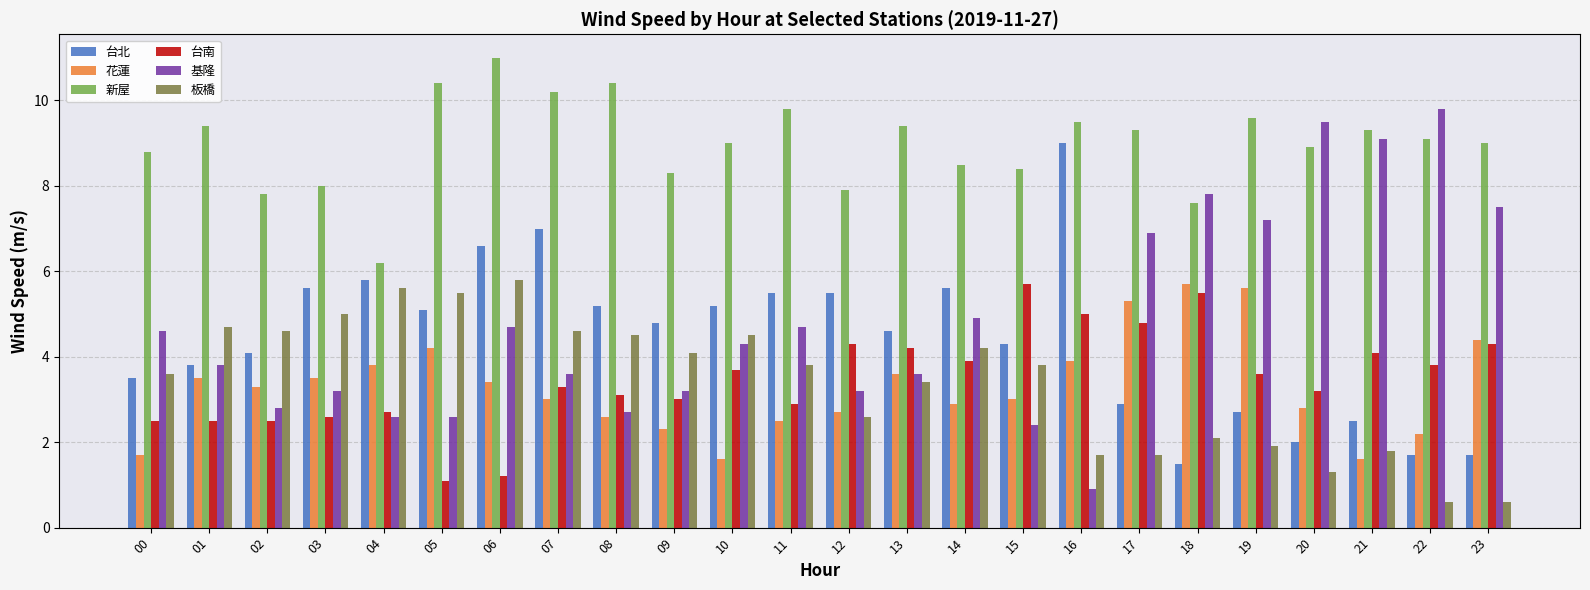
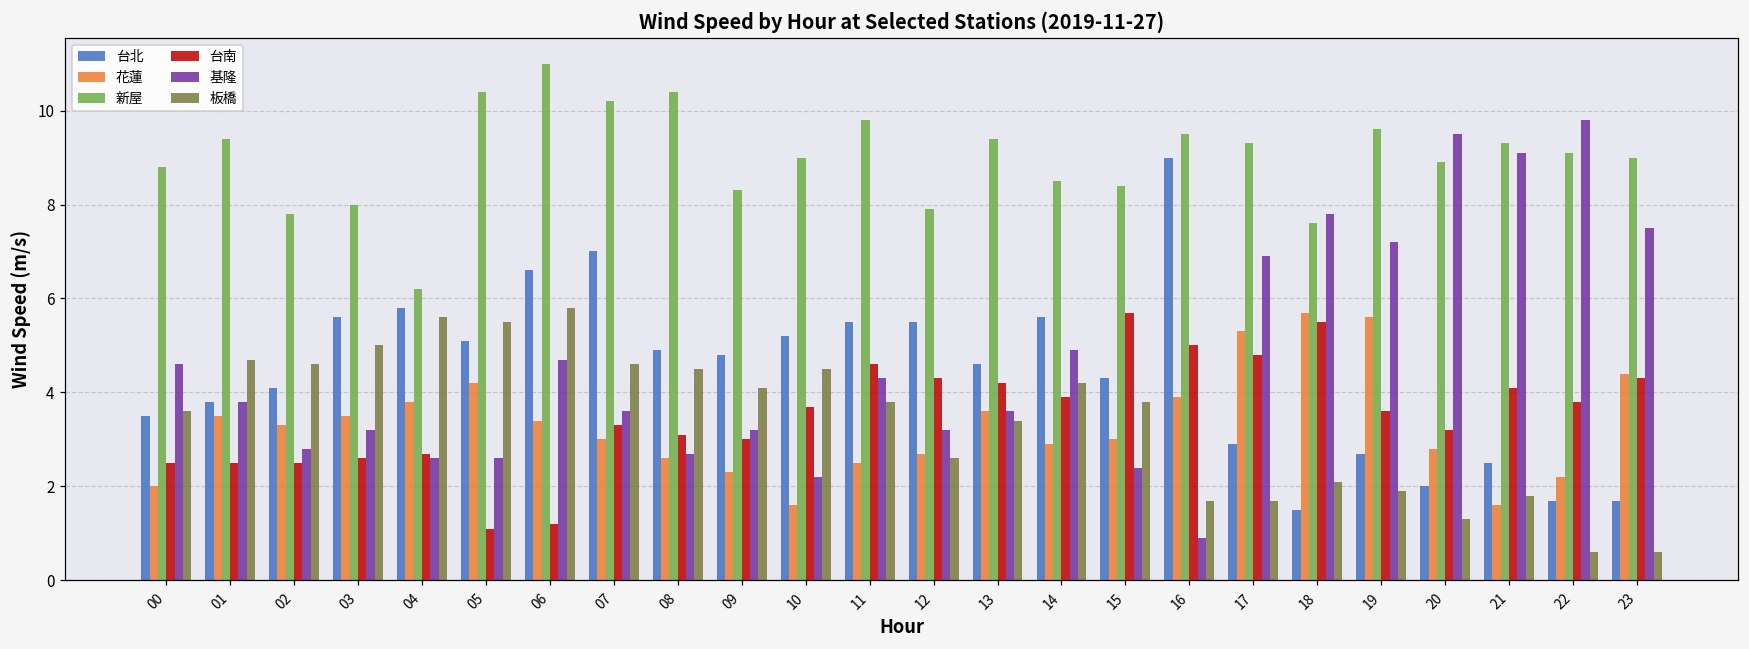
花蓮, 00: 1.7 -> 2.0
台北, 08: 5.2 -> 4.9
基隆, 10: 4.3 -> 2.2
台南, 11: 2.9 -> 4.6
基隆, 11: 4.7 -> 4.3
